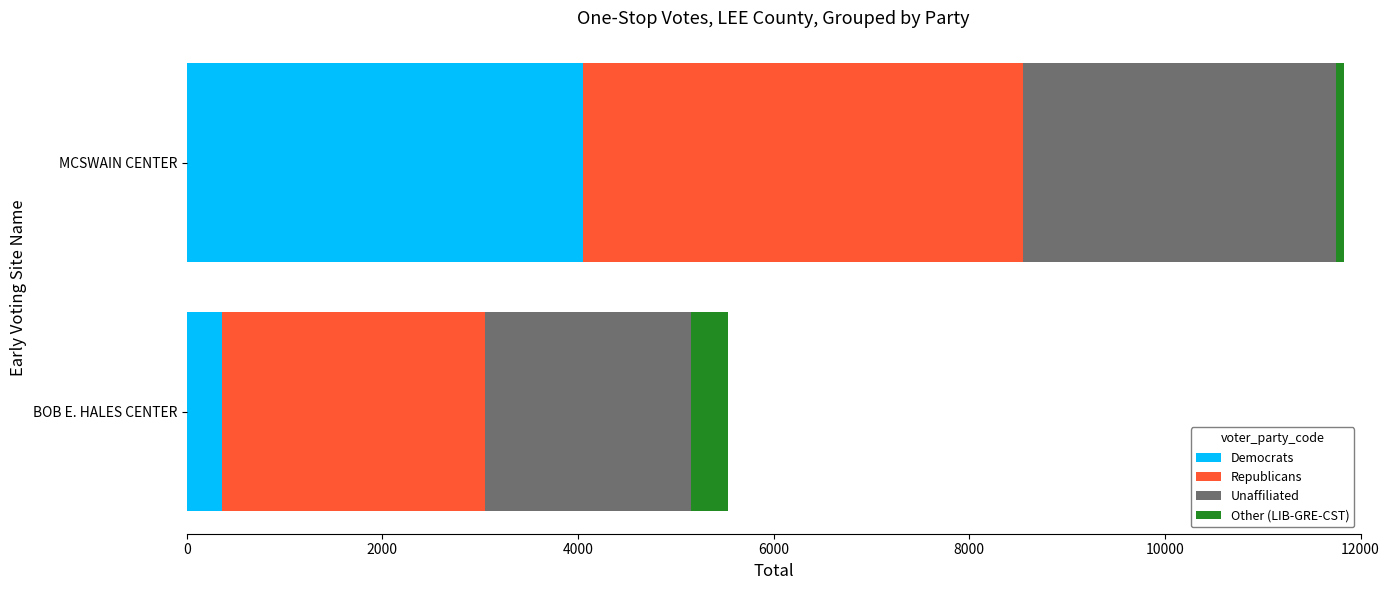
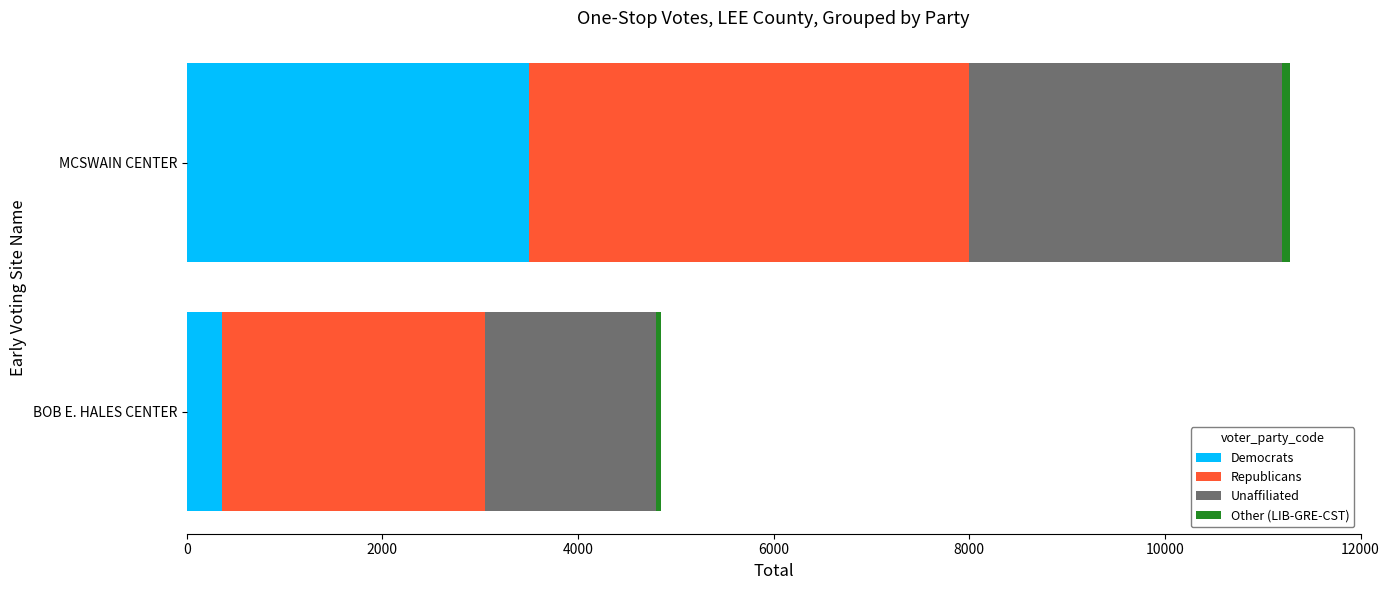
Democrats, MCSWAIN CENTER: 4000 -> 3500
Unaffiliated, BOB E. HALES CENTER: 2100 -> 1700
Other (LIB-GRE-CST), BOB E. HALES CENTER: 400 -> 100
